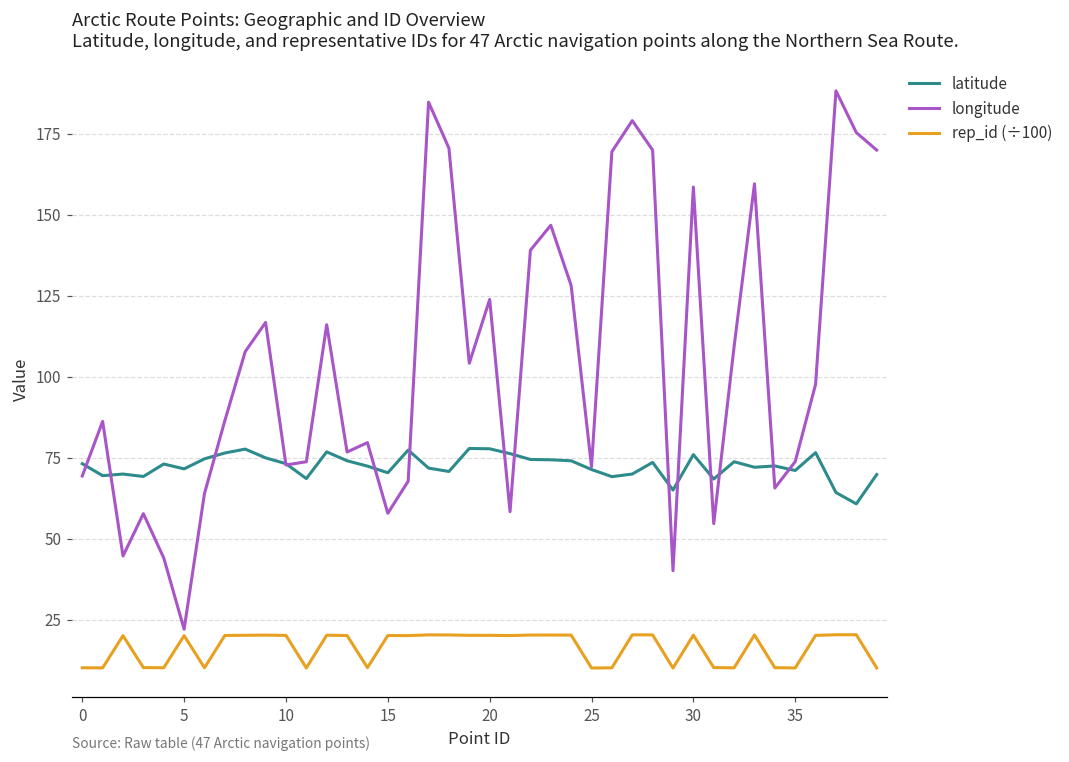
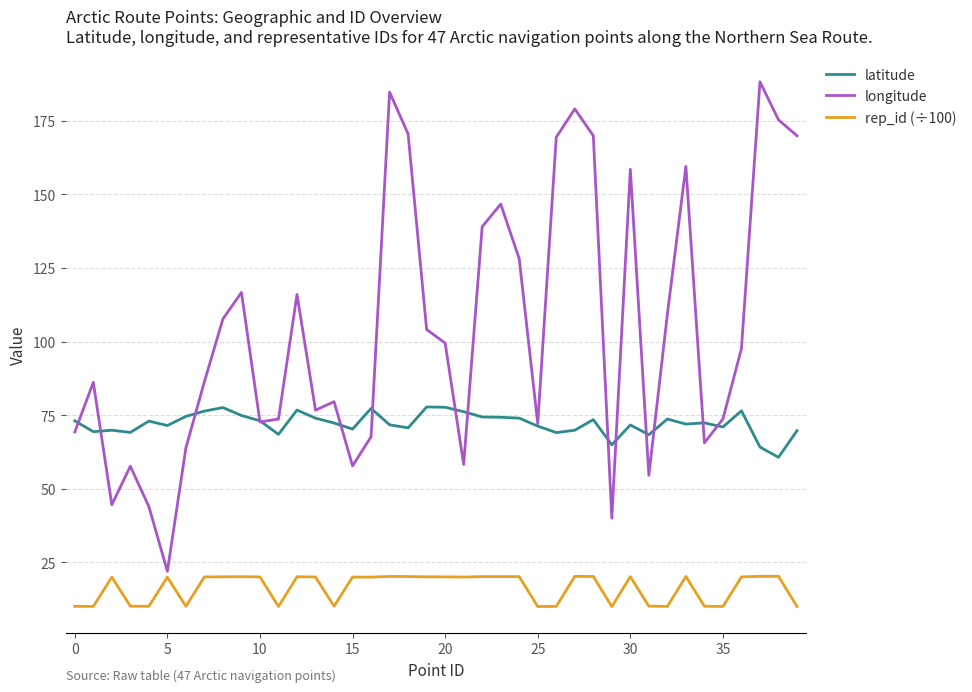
longitude, 20: 124 -> 100
latitude, 30: 76 -> 72
